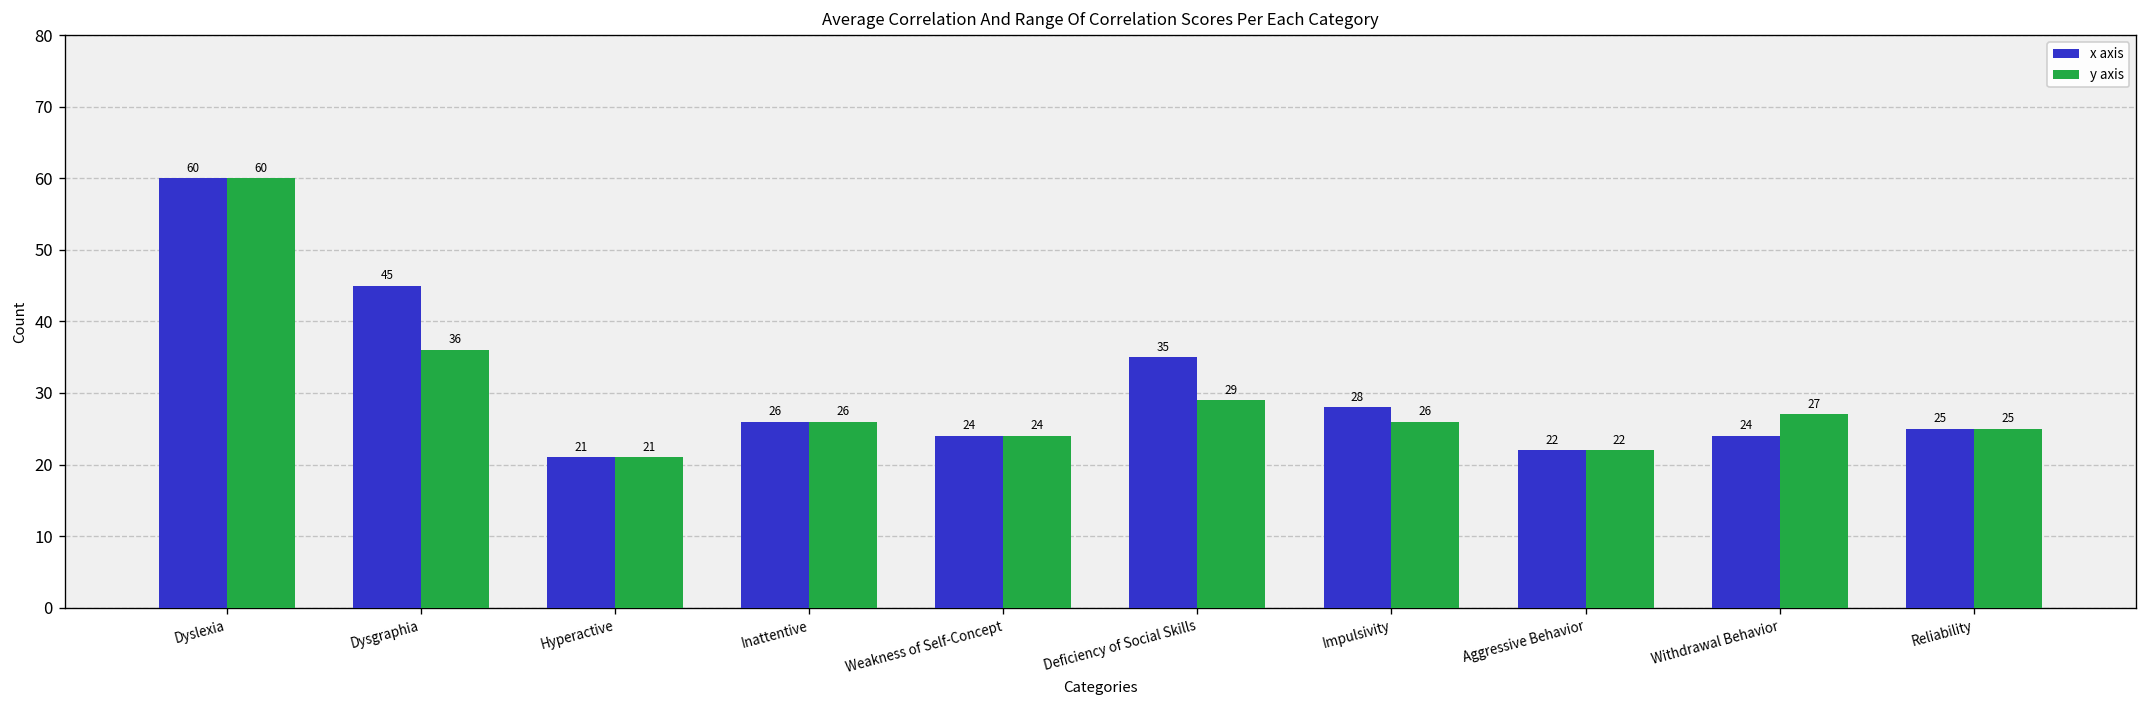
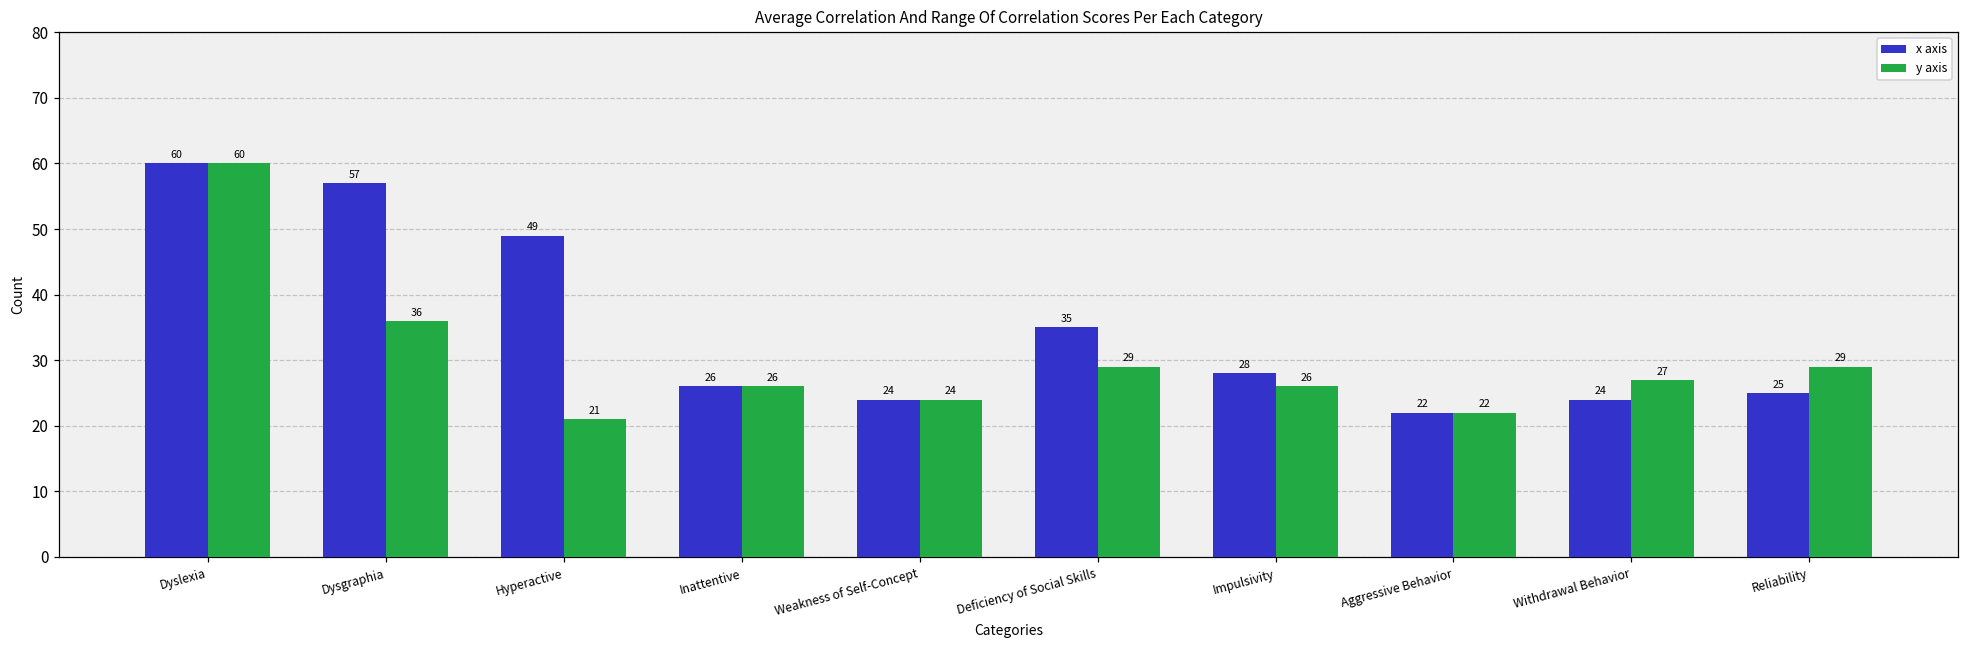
x axis, Dysgraphia: 45 -> 57
x axis, Hyperactive: 21 -> 49
y axis, Reliability: 25 -> 29
